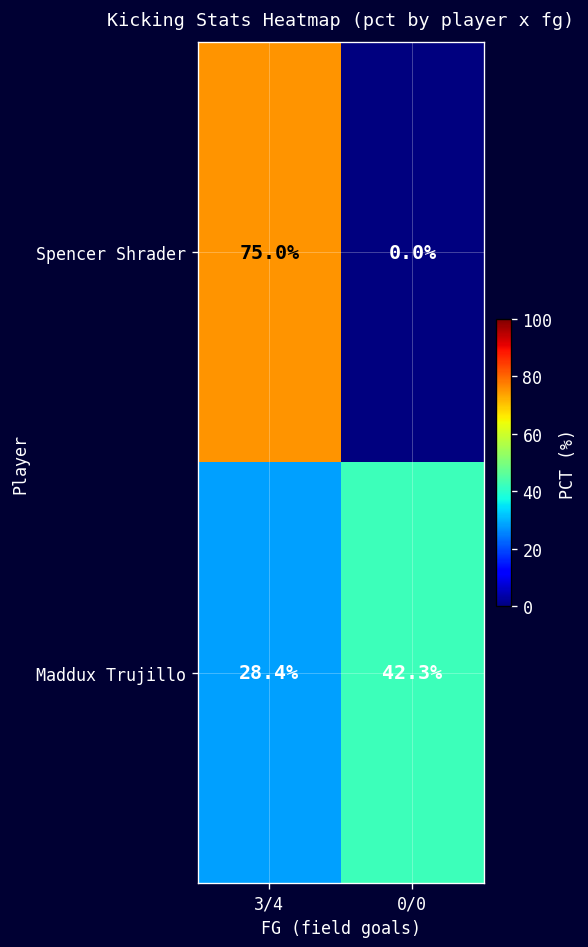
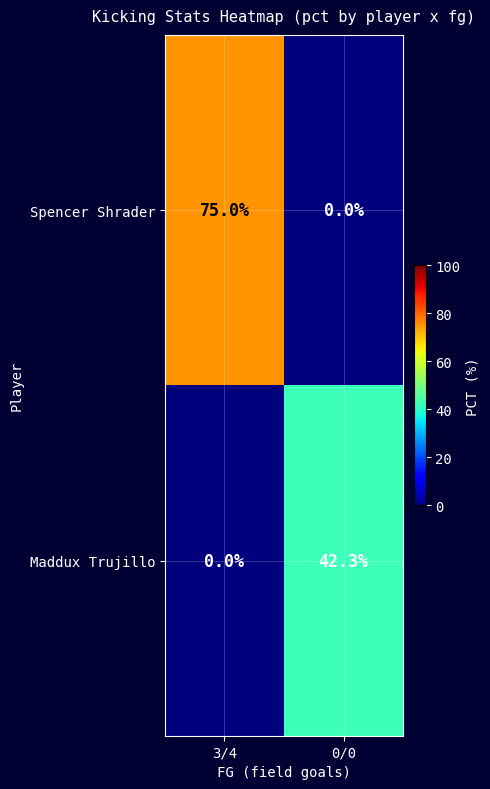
Maddux Trujillo, 3/4: 28.4% -> 0.0%
